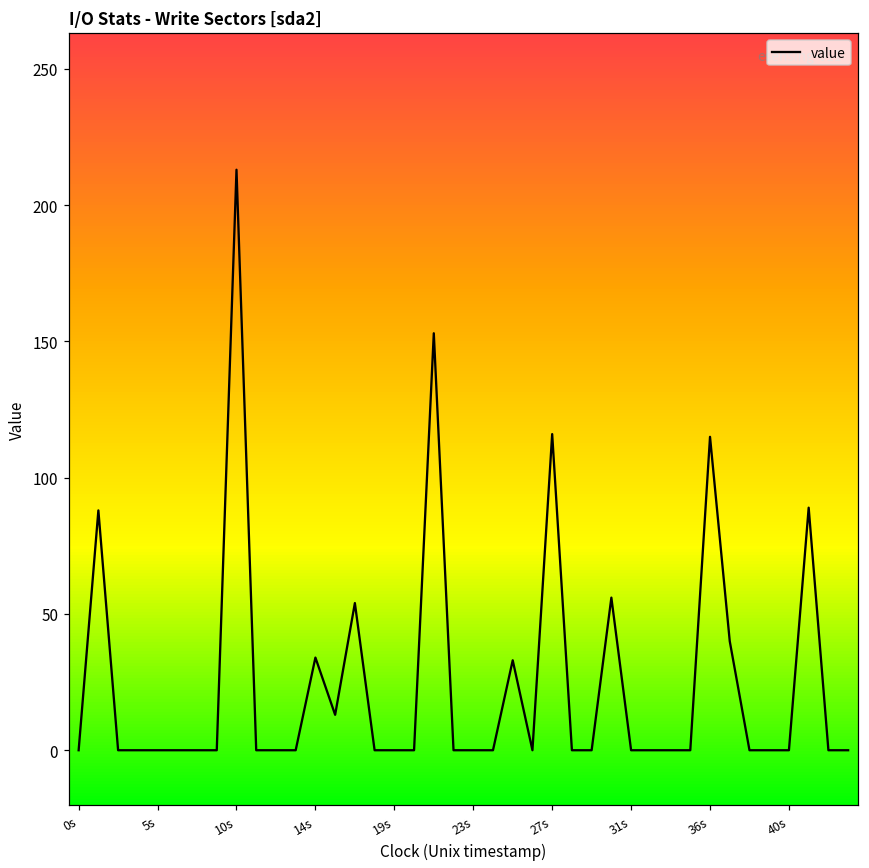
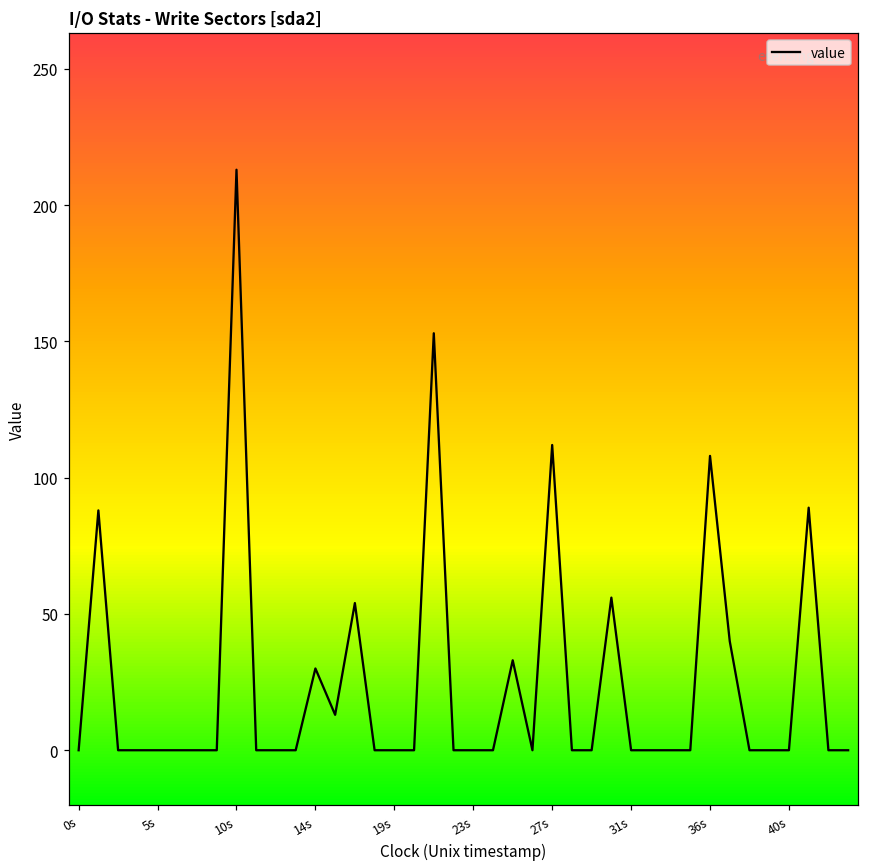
14s: 34 -> 30
27s: 116 -> 112
36s: 115 -> 108
